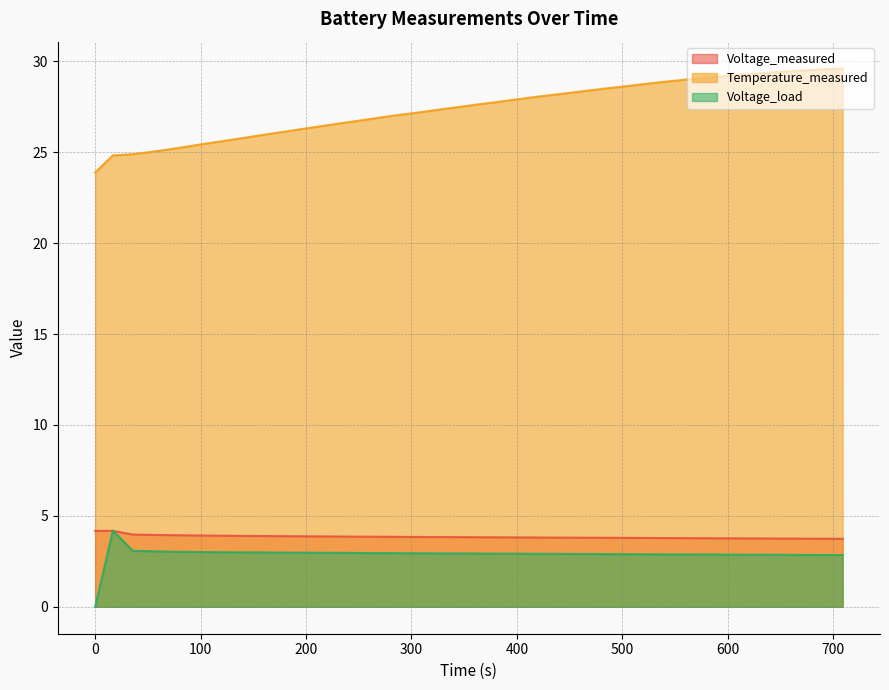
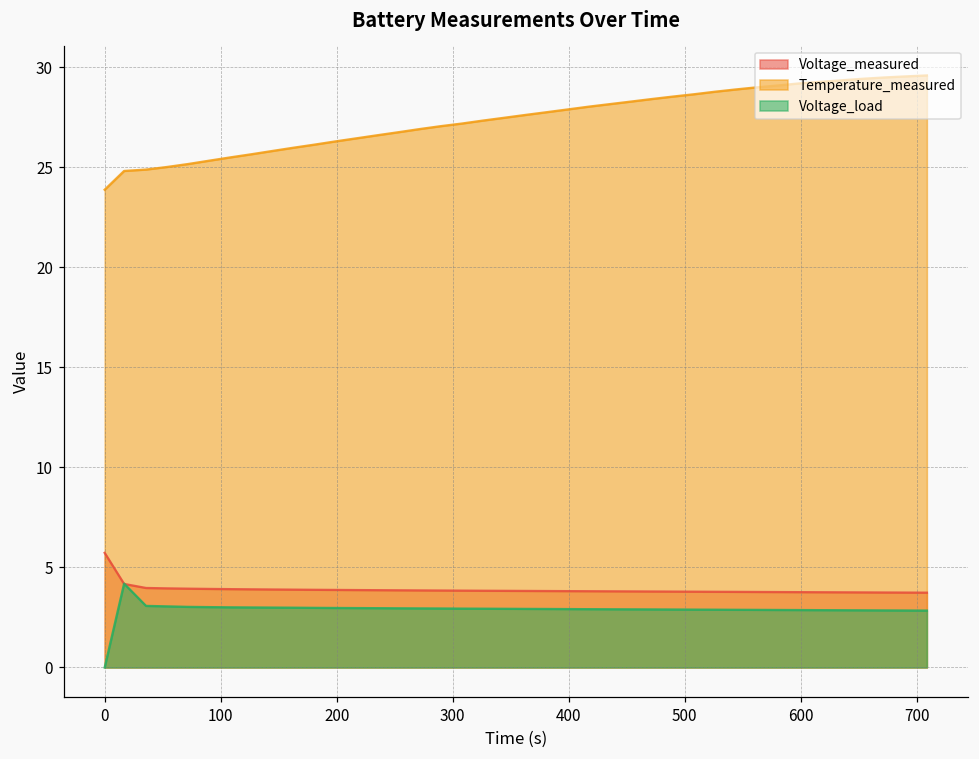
Voltage_measured, 0: 4.2 -> 5.7
